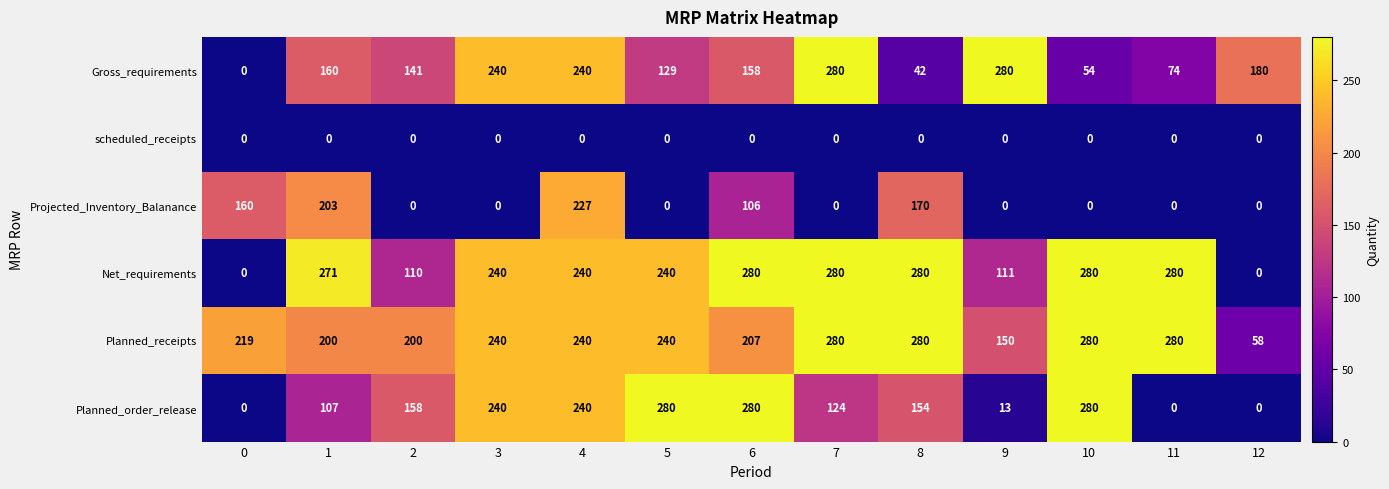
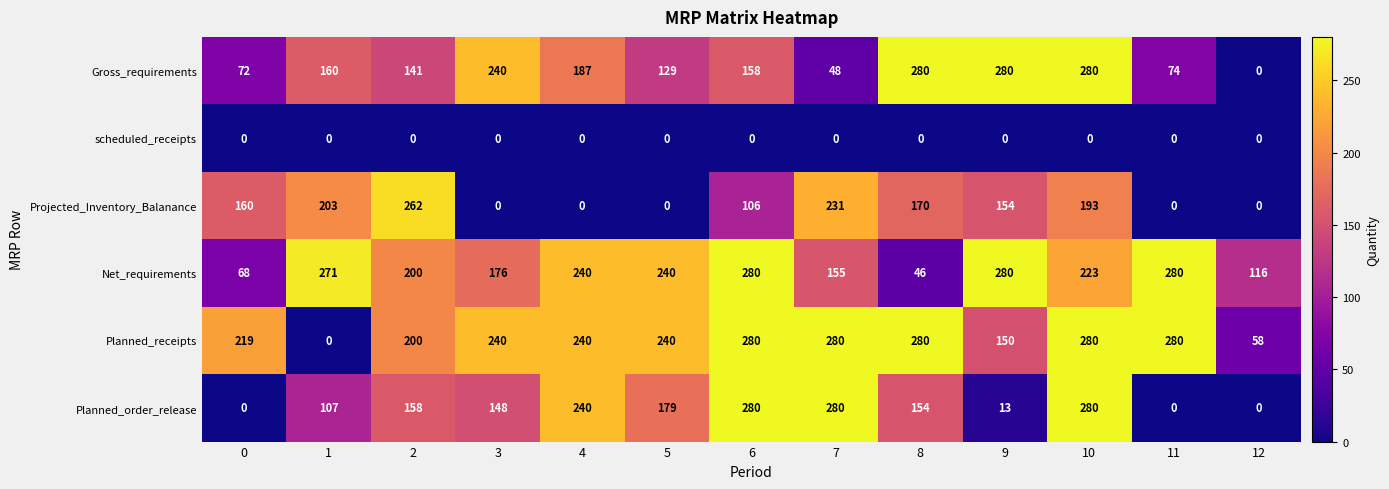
Gross_requirements, 0: 0 -> 72
Gross_requirements, 4: 240 -> 187
Gross_requirements, 7: 280 -> 48
Gross_requirements, 8: 42 -> 280
Gross_requirements, 10: 54 -> 280
Gross_requirements, 12: 180 -> 0
Projected_Inventory_Balanance, 2: 0 -> 262
Projected_Inventory_Balanance, 4: 227 -> 0
Projected_Inventory_Balanance, 7: 0 -> 231
Projected_Inventory_Balanance, 9: 0 -> 154
Projected_Inventory_Balanance, 10: 0 -> 193
Net_requirements, 0: 0 -> 68
Net_requirements, 2: 110 -> 200
Net_requirements, 3: 240 -> 176
Net_requirements, 7: 280 -> 155
Net_requirements, 8: 280 -> 46
Net_requirements, 9: 111 -> 280
Net_requirements, 10: 280 -> 223
Net_requirements, 12: 0 -> 116
Planned_receipts, 1: 200 -> 0
Planned_receipts, 6: 207 -> 280
Planned_order_release, 3: 240 -> 148
Planned_order_release, 5: 280 -> 179
Planned_order_release, 7: 124 -> 280
